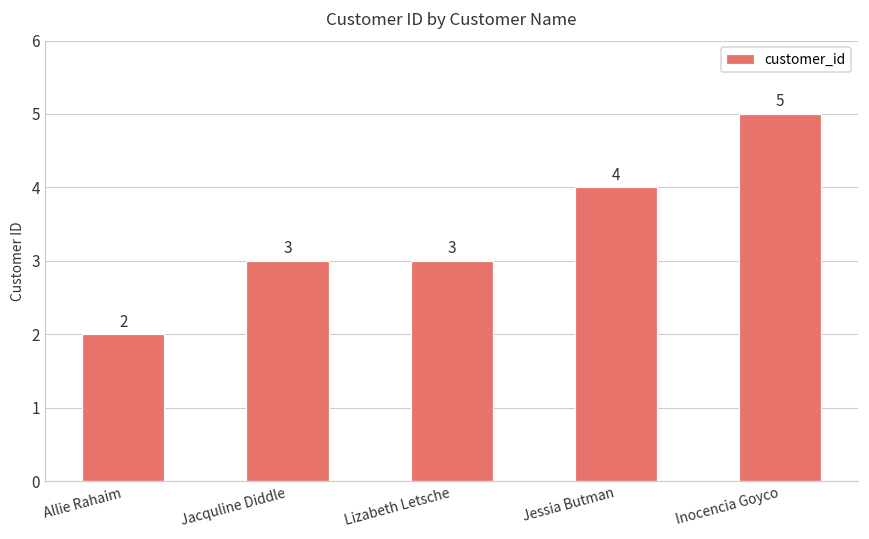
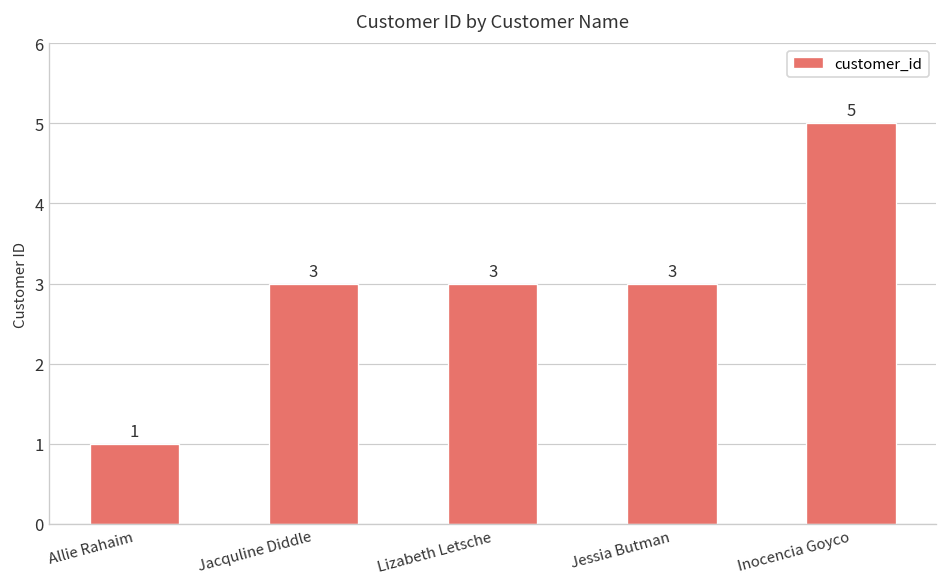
Allie Rahaim: 2 -> 1
Jessia Butman: 4 -> 3
